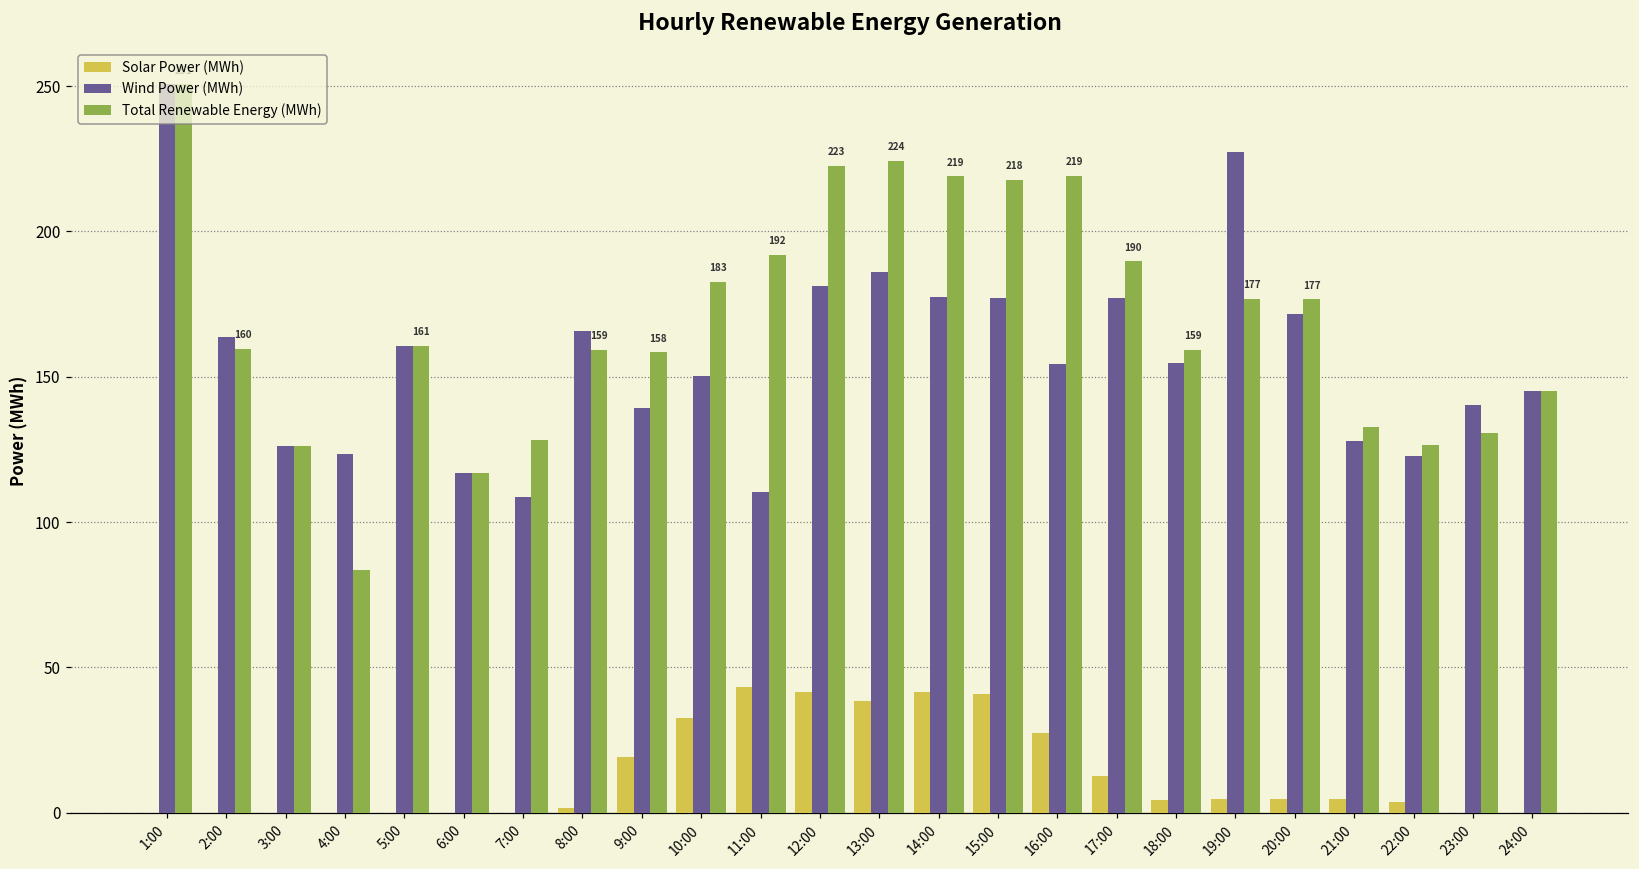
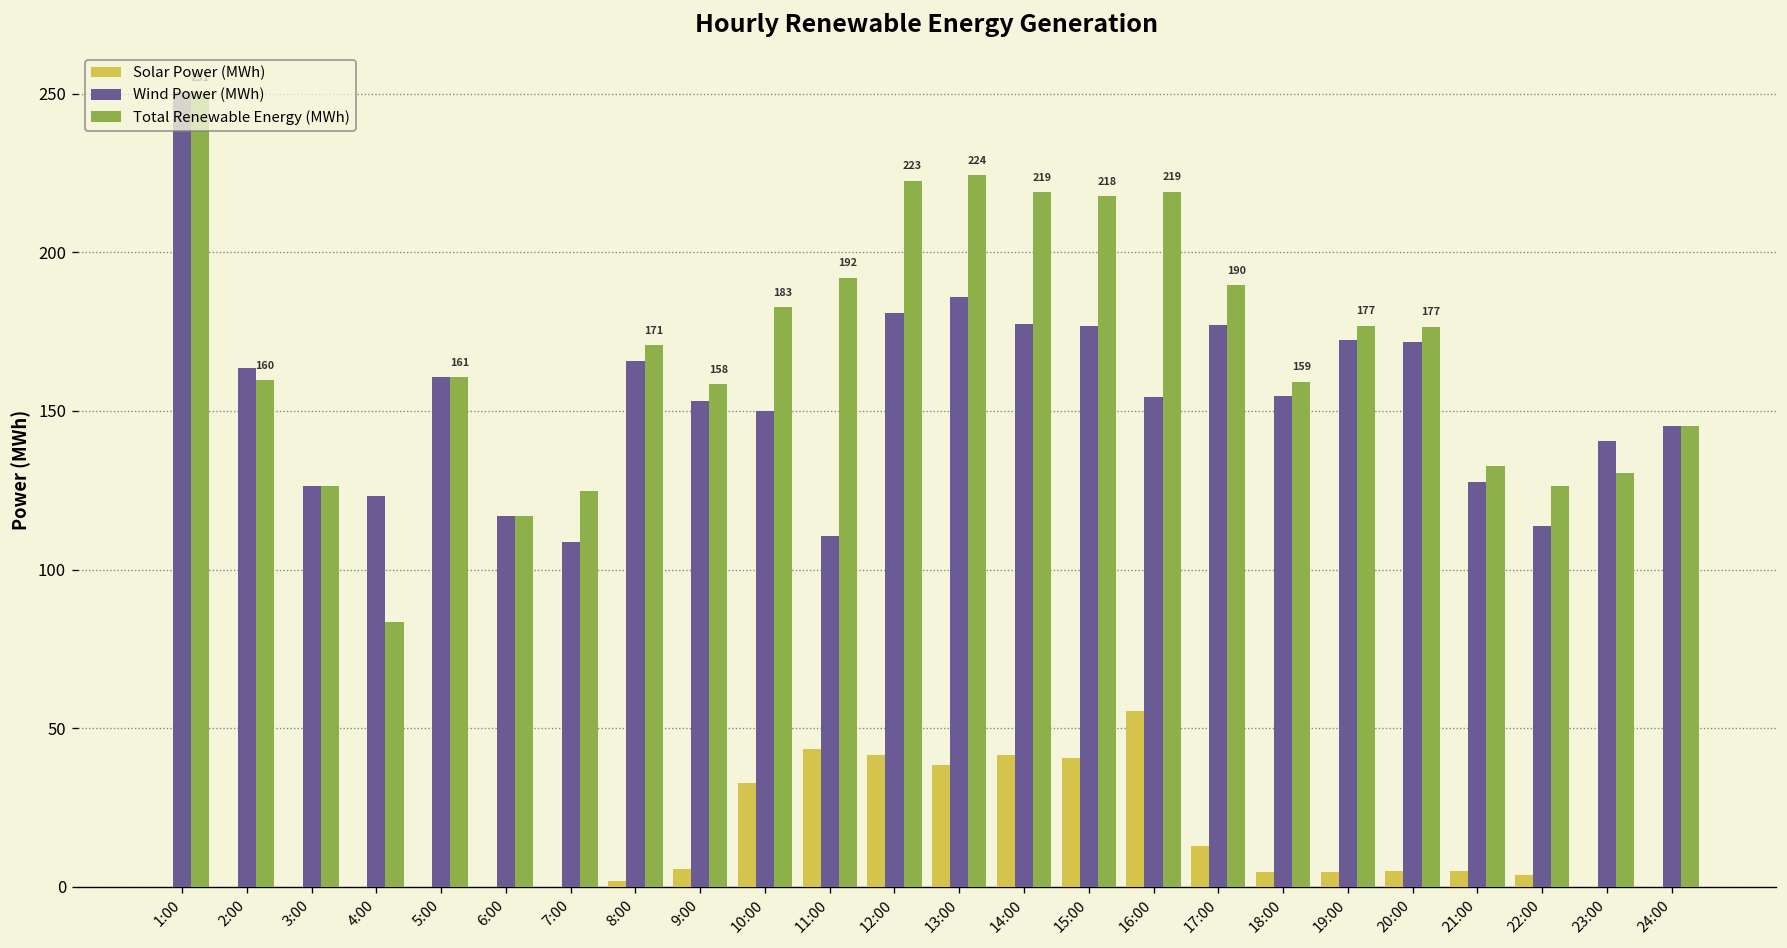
Total Renewable Energy (MWh), 7:00: 128 -> 125
Total Renewable Energy (MWh), 8:00: 159 -> 171
Solar Power (MWh), 9:00: 19 -> 5
Wind Power (MWh), 9:00: 139 -> 153
Solar Power (MWh), 16:00: 28 -> 55
Wind Power (MWh), 19:00: 227 -> 172
Wind Power (MWh), 22:00: 123 -> 114
